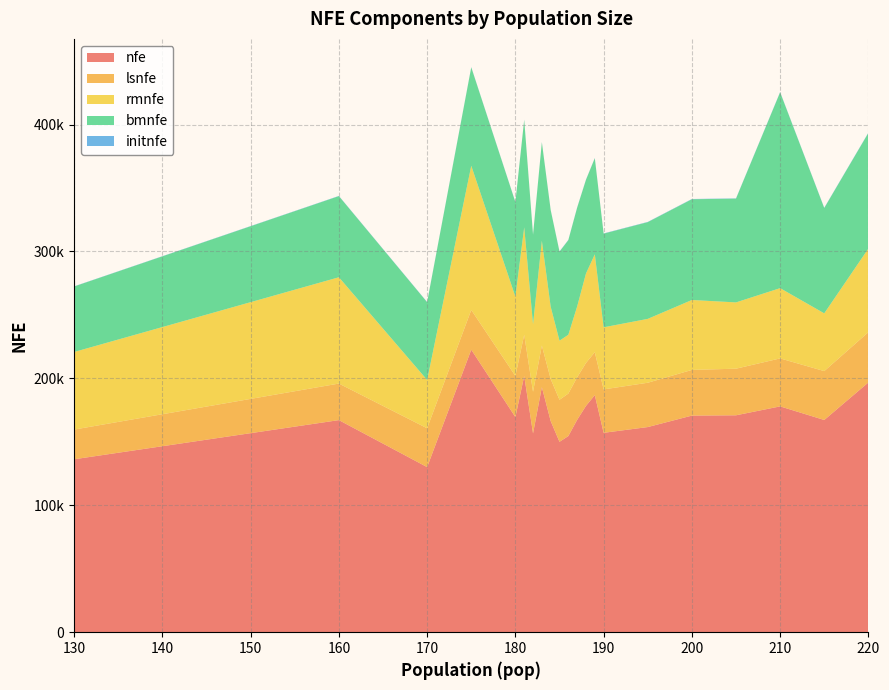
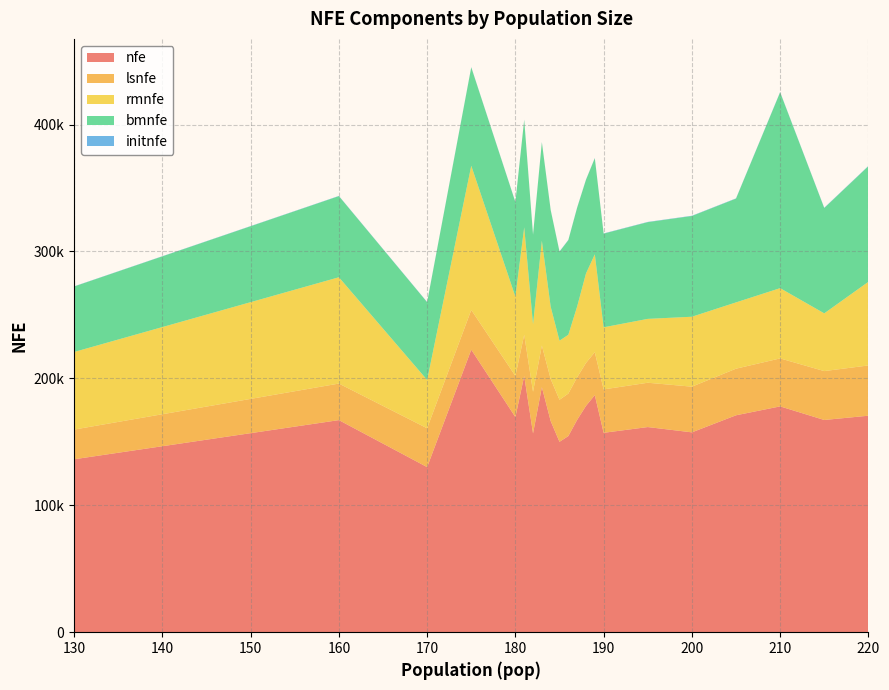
nfe, 200: 171000 -> 157000
nfe, 220: 197000 -> 171000
